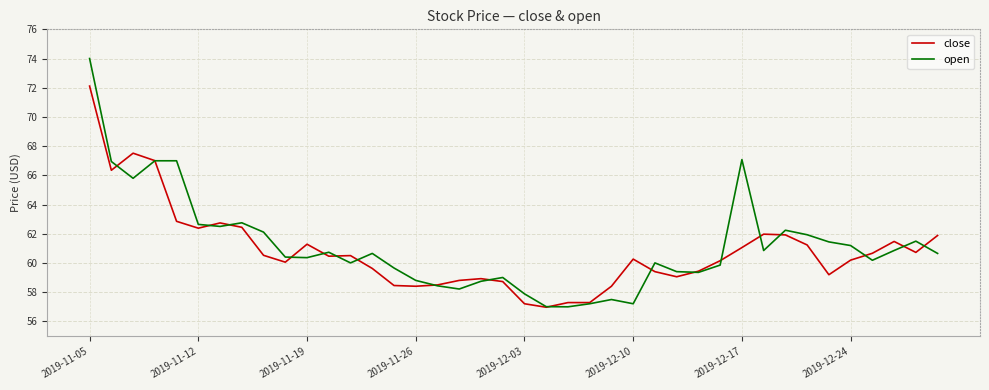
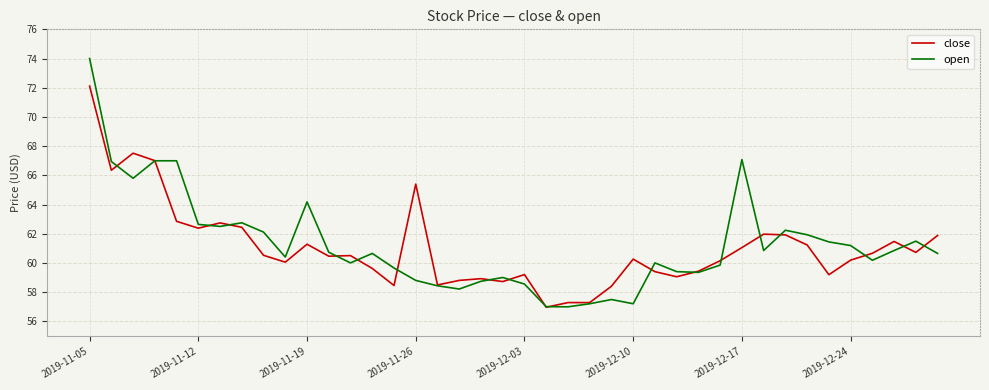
open, 2019-11-19: 60.4 -> 64.2
close, 2019-11-26: 58.4 -> 65.4
close, 2019-12-03: 57.2 -> 59.2
open, 2019-12-03: 57.9 -> 58.6
